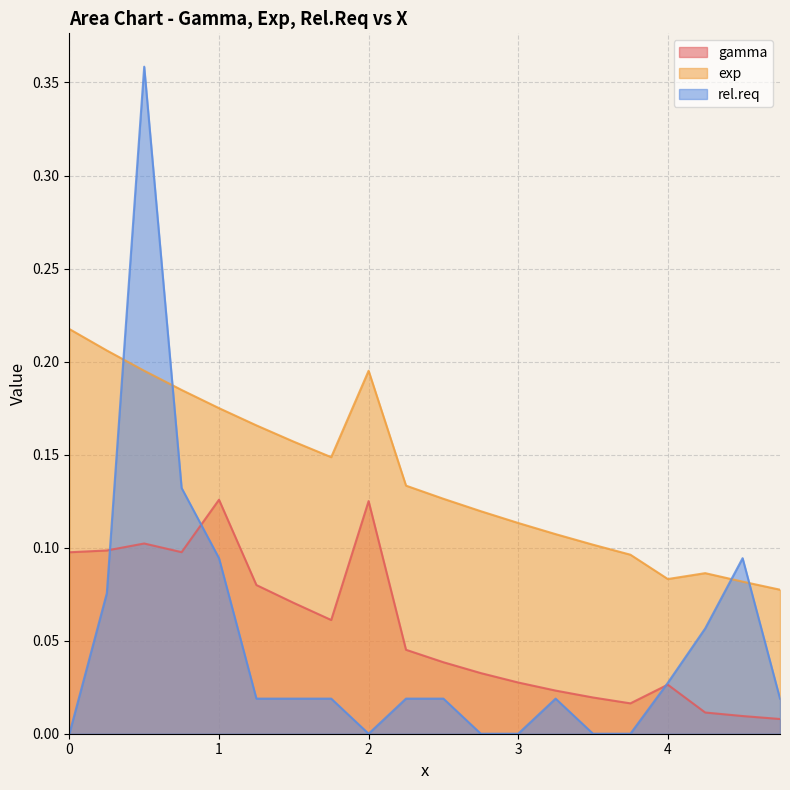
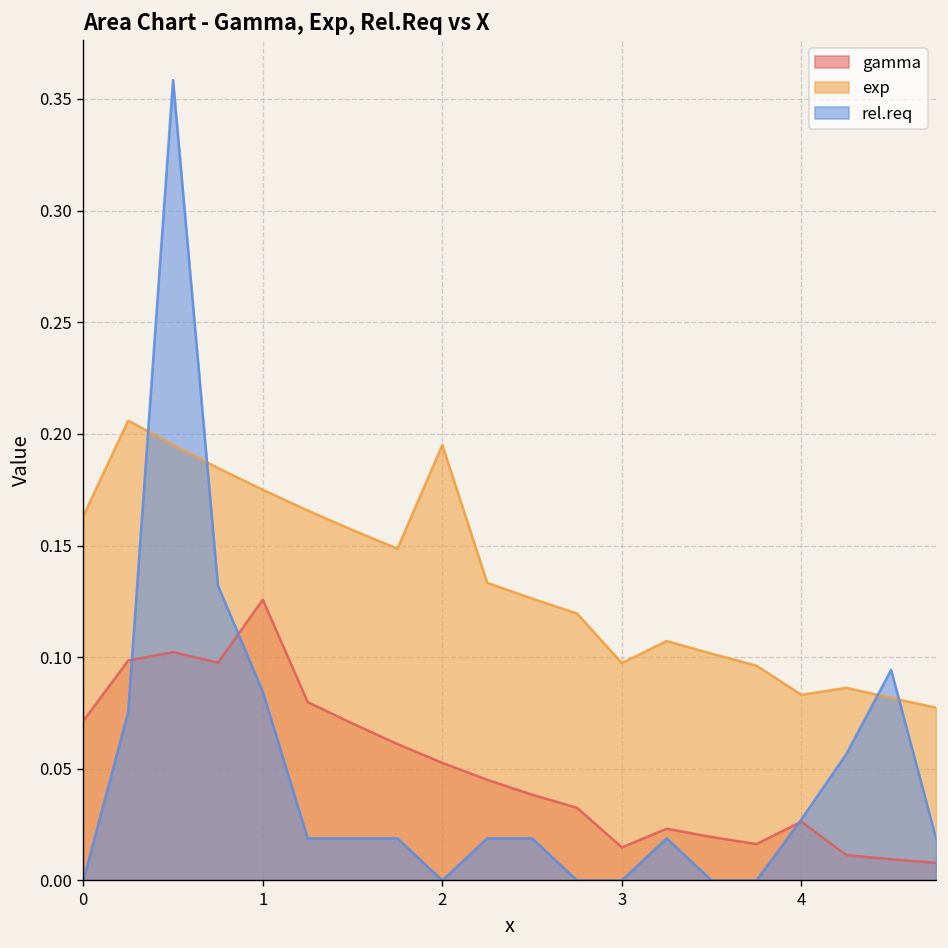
gamma, 0: 0.098 -> 0.071
exp, 0: 0.217 -> 0.163
rel.req, 1: 0.094 -> 0.084
gamma, 2: 0.125 -> 0.053
gamma, 3: 0.028 -> 0.015
exp, 3: 0.113 -> 0.097
